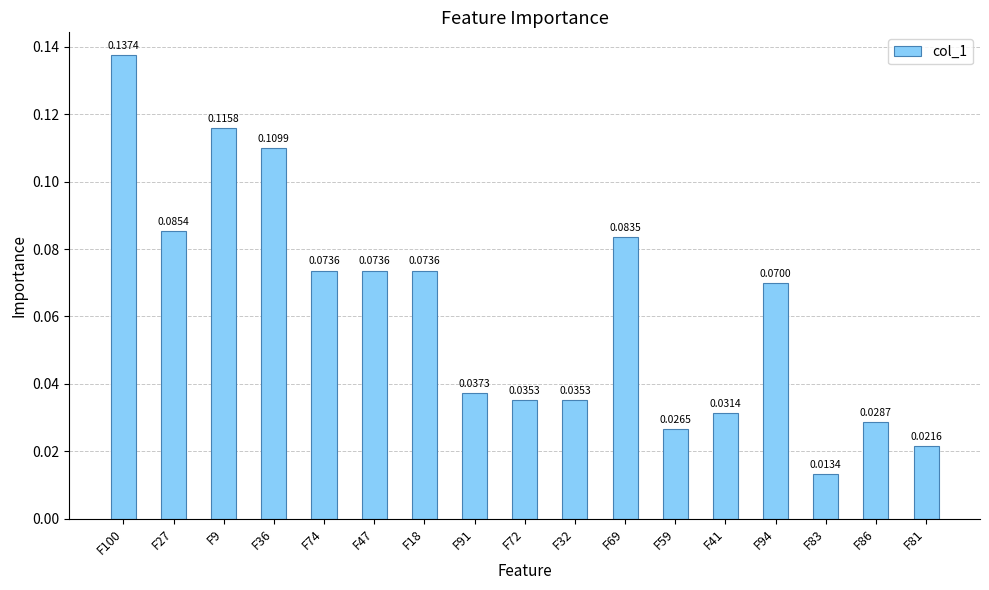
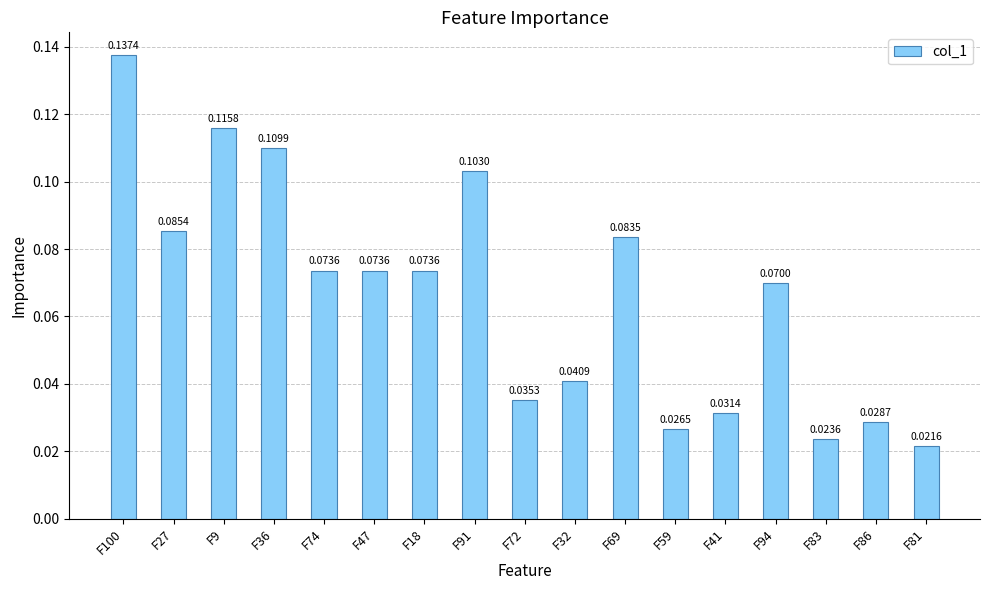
F91: 0.0373 -> 0.1030
F32: 0.0353 -> 0.0409
F83: 0.0134 -> 0.0236
